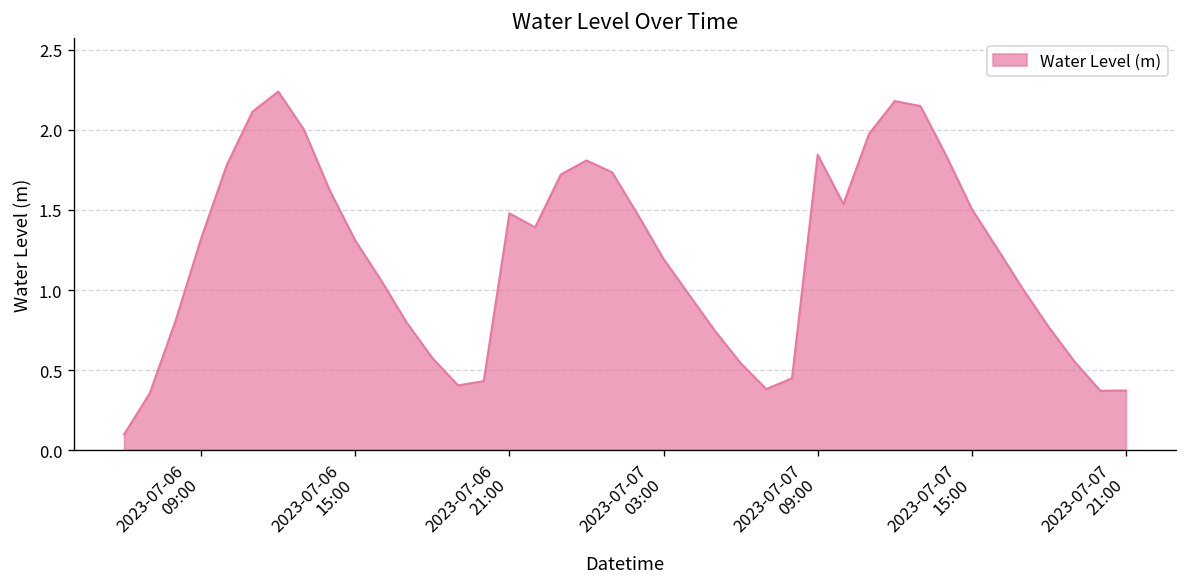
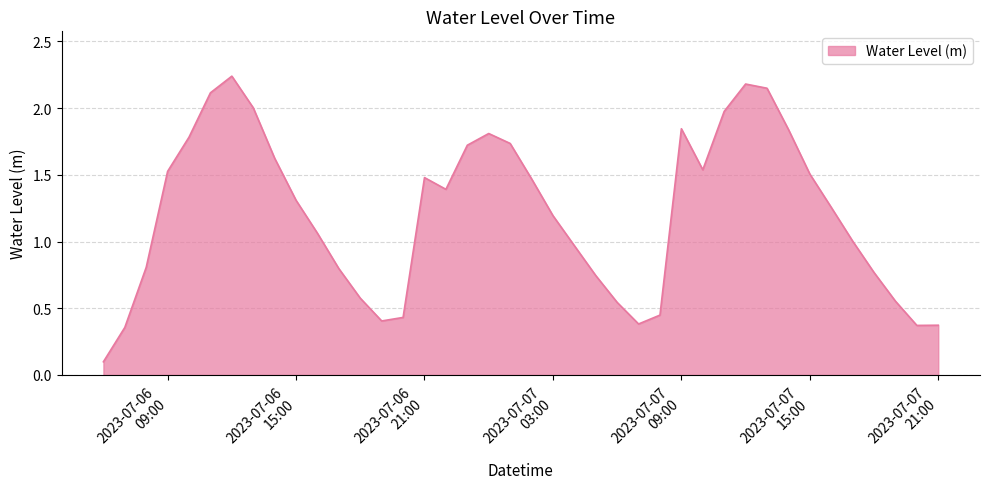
2023-07-06 09:00: 1.32 -> 1.53
